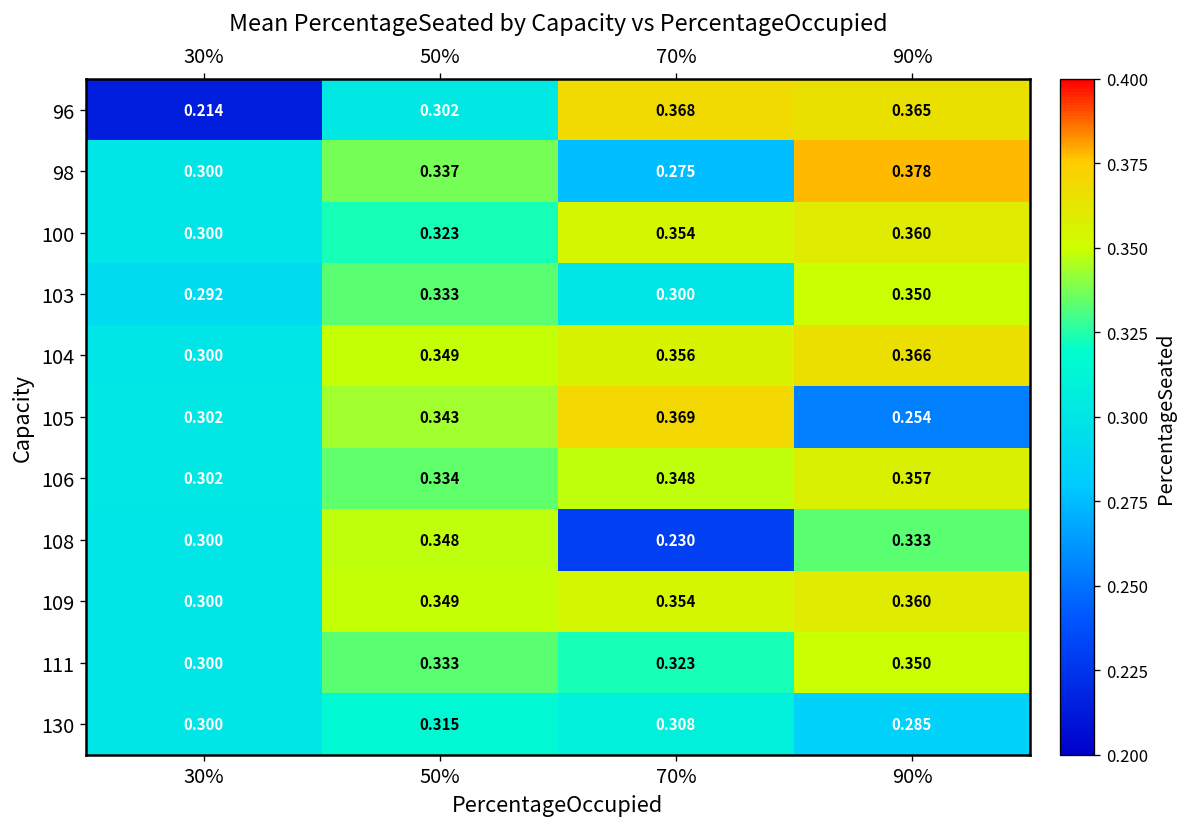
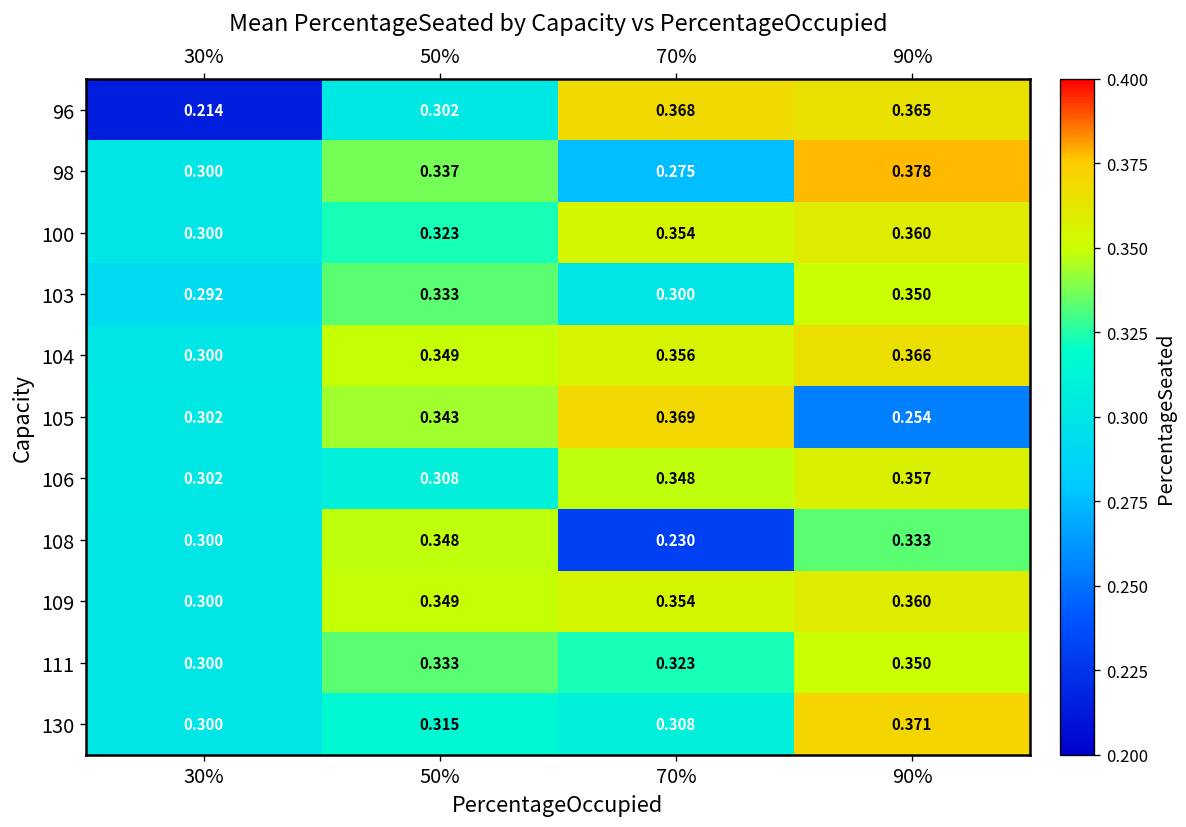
106, 50%: 0.334 -> 0.308
130, 90%: 0.285 -> 0.371
